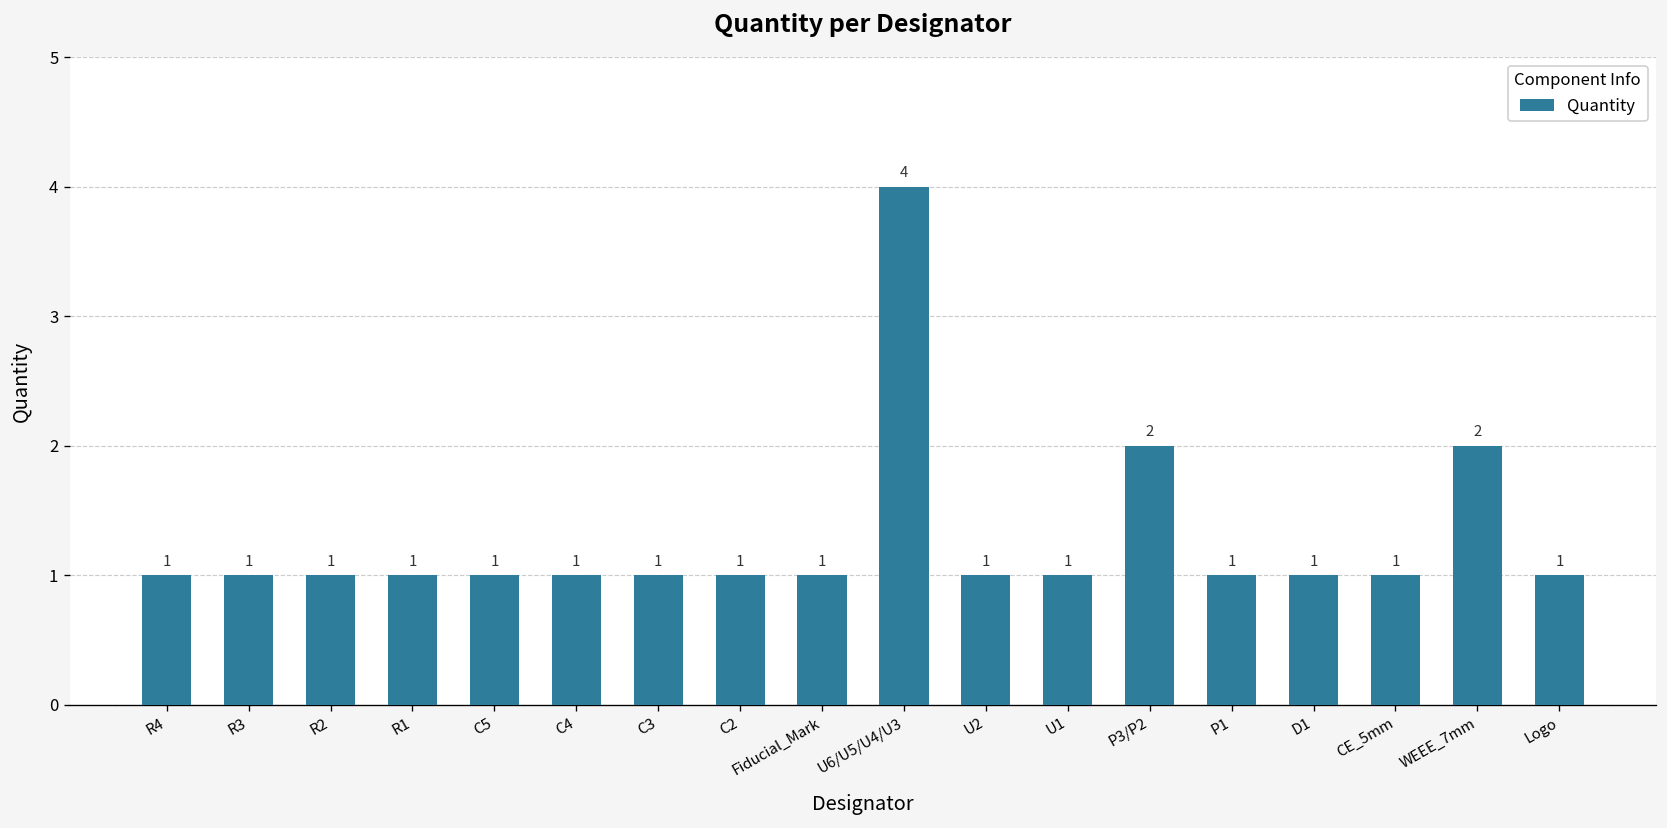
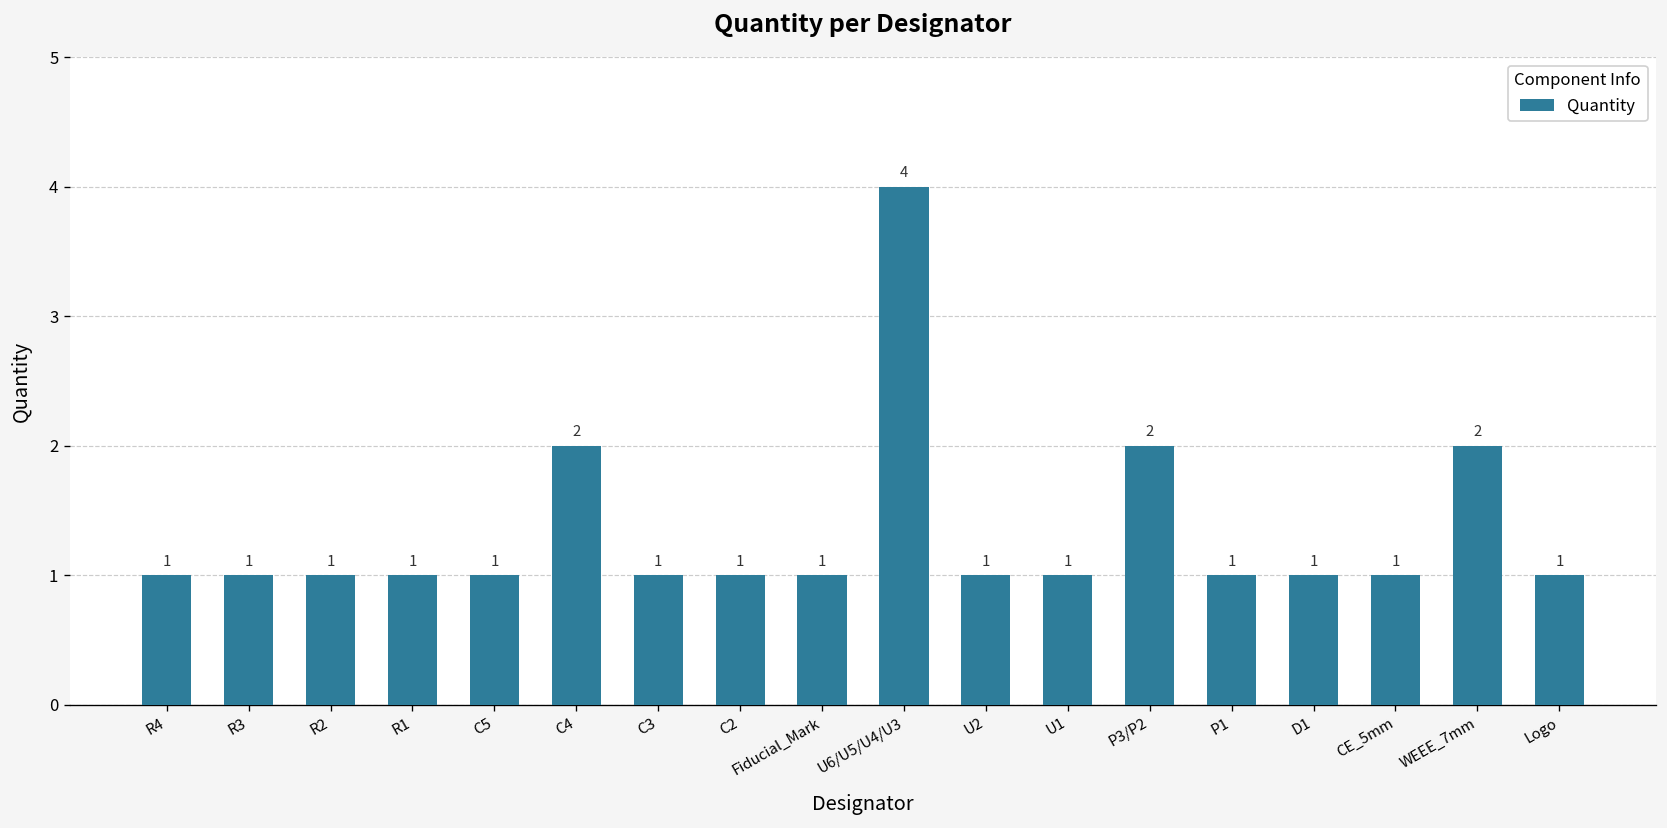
C4: 1 -> 2
